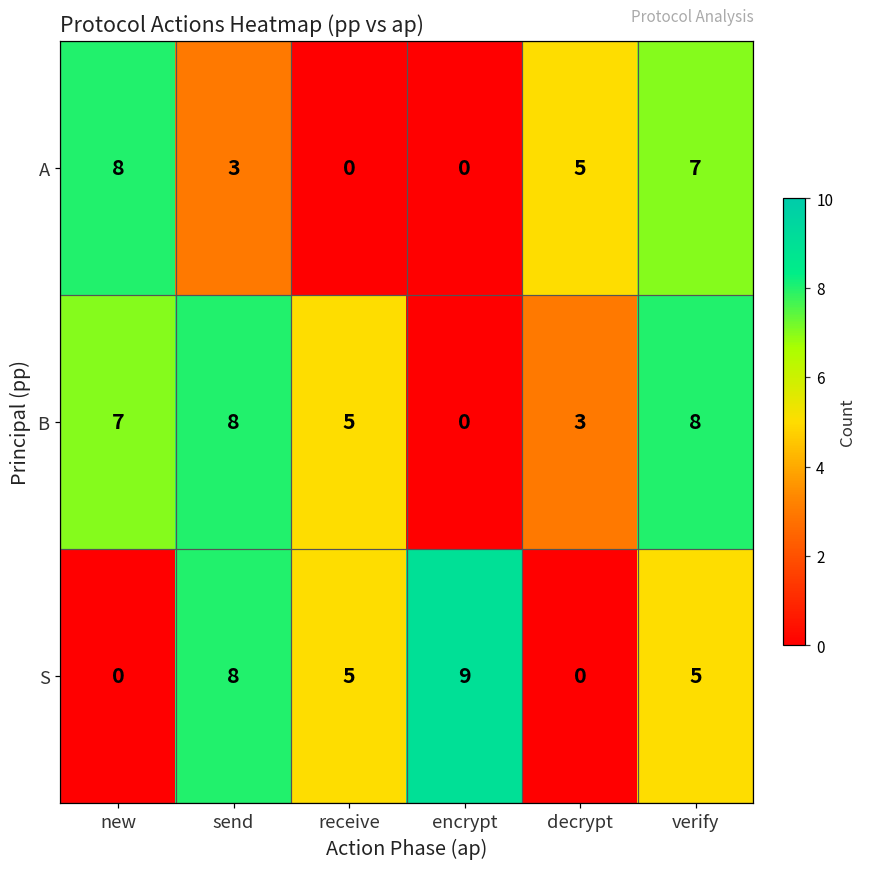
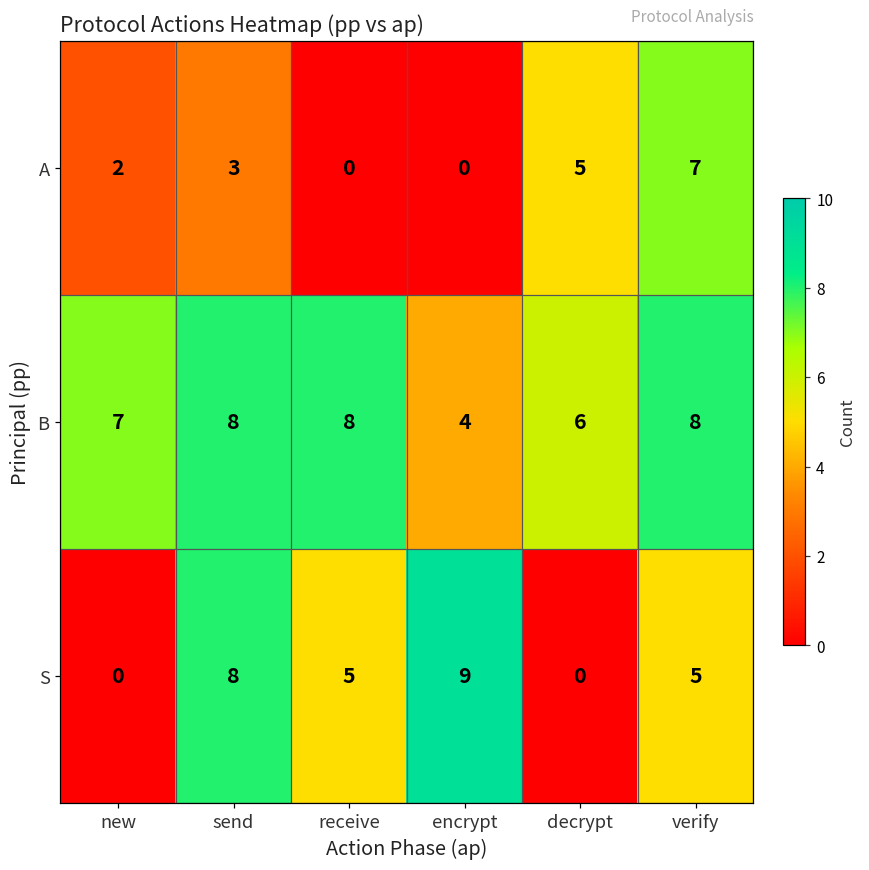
A, new: 8 -> 2
B, receive: 5 -> 8
B, encrypt: 0 -> 4
B, decrypt: 3 -> 6
